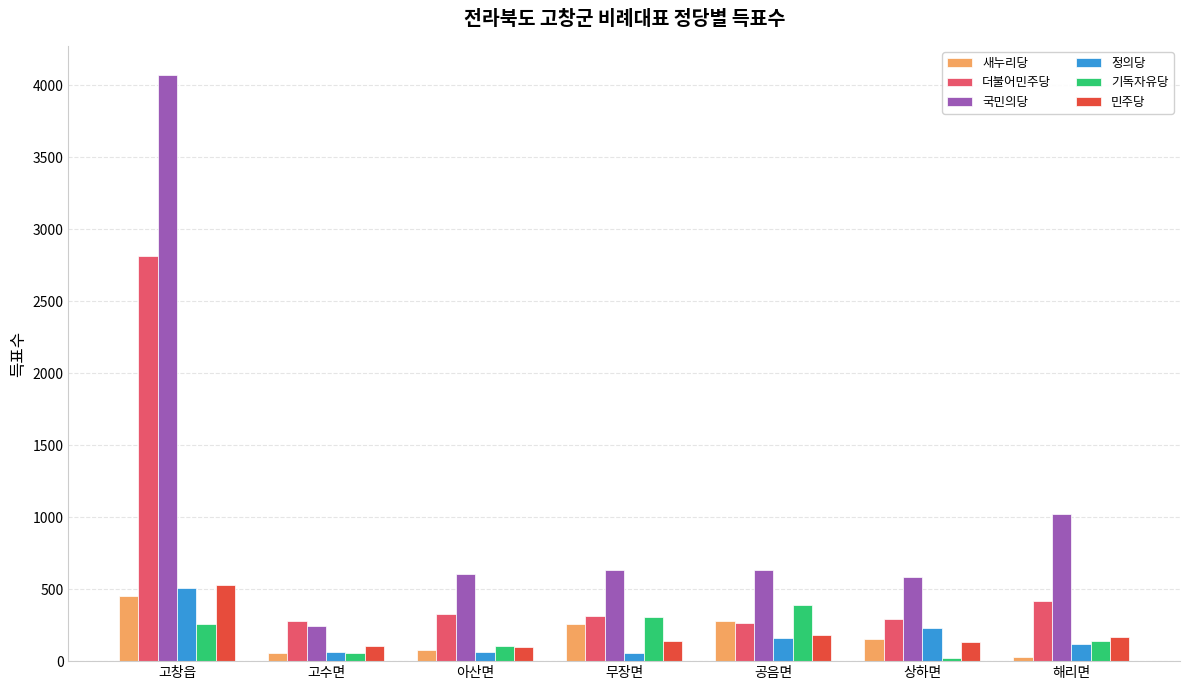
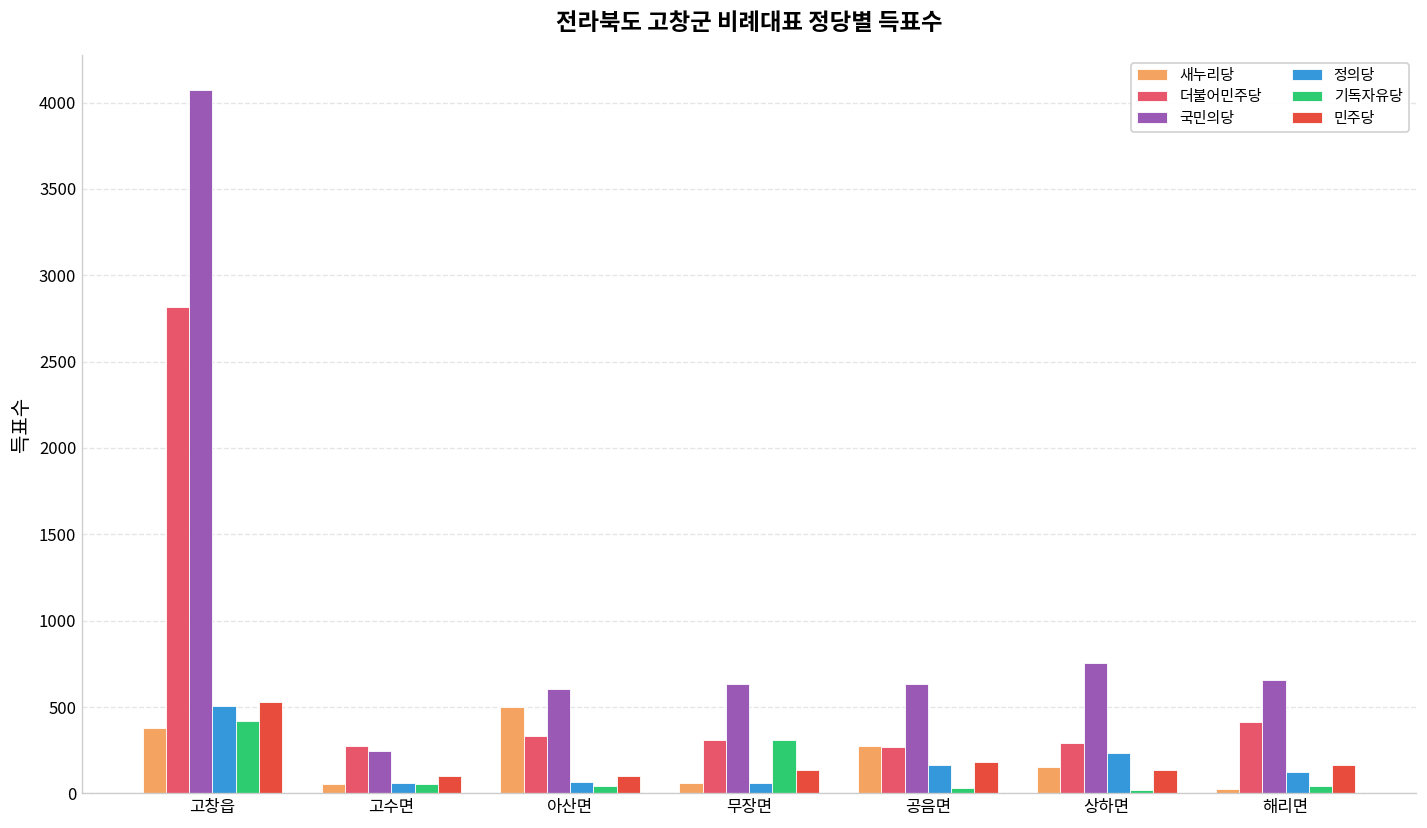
새누리당, 고창읍: 450 -> 380
기독자유당, 고창읍: 260 -> 420
새누리당, 아산면: 80 -> 500
기독자유당, 아산면: 100 -> 40
새누리당, 무장면: 260 -> 60
기독자유당, 공음면: 390 -> 30
국민의당, 상하면: 590 -> 760
국민의당, 해리면: 1020 -> 660
기독자유당, 해리면: 140 -> 40
